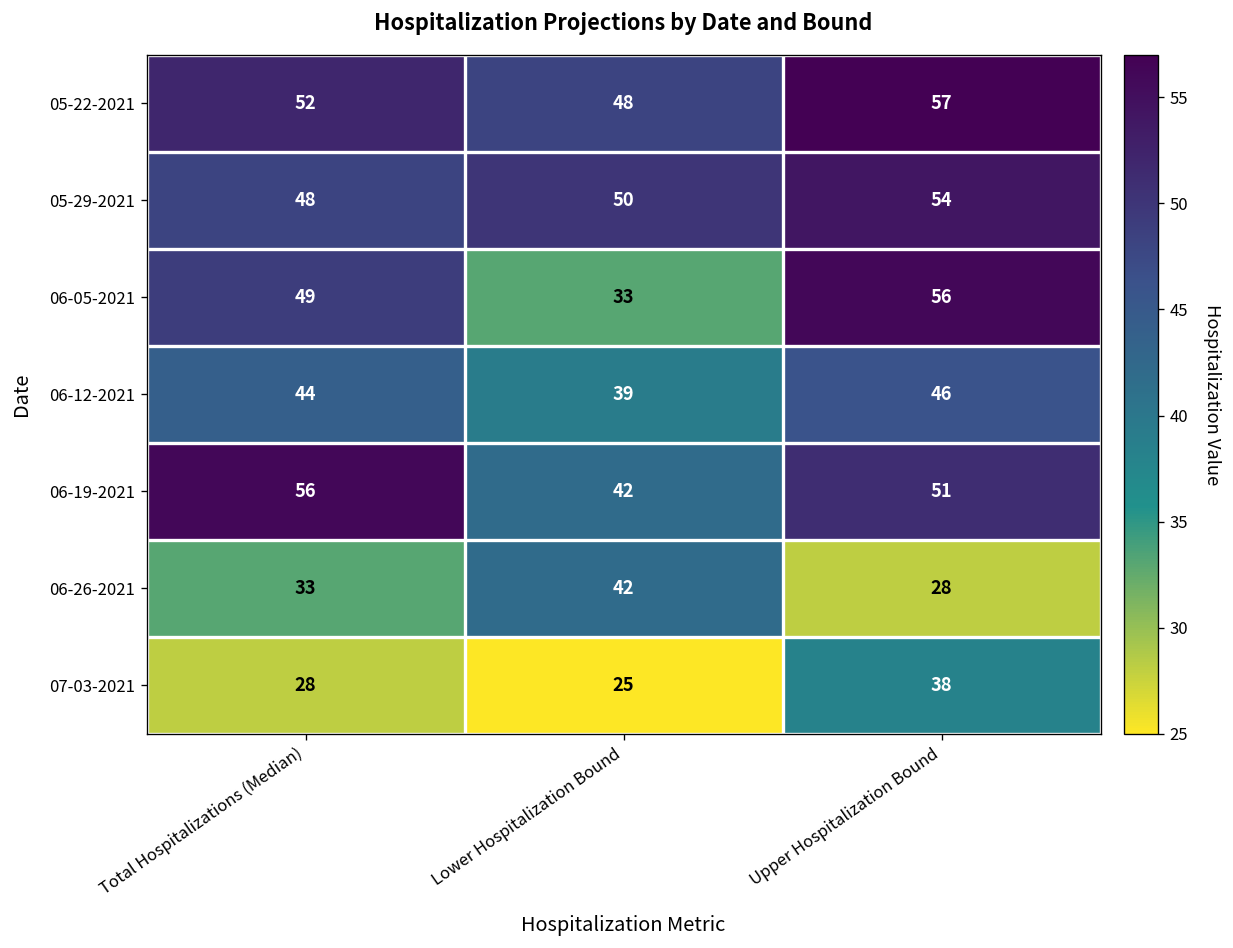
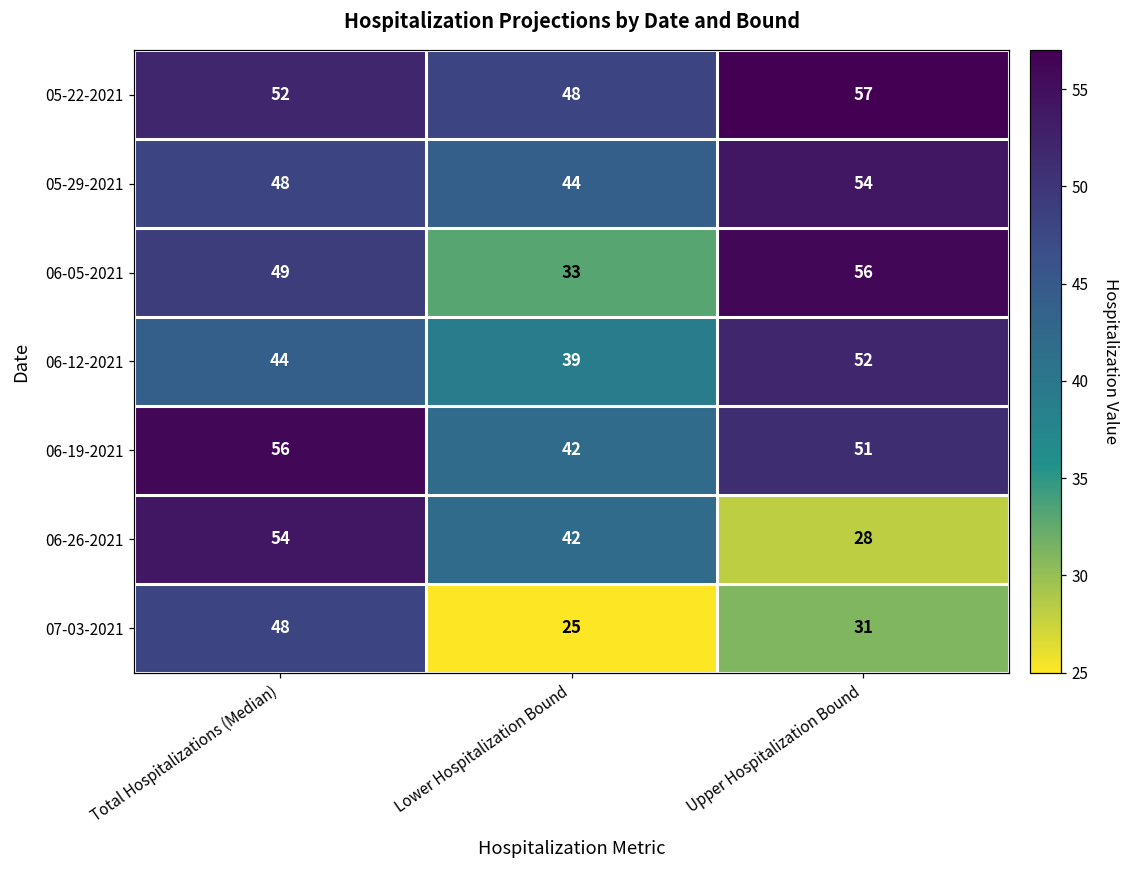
05-29-2021, Lower Hospitalization Bound: 50 -> 44
06-12-2021, Upper Hospitalization Bound: 46 -> 52
06-26-2021, Total Hospitalizations (Median): 33 -> 54
07-03-2021, Total Hospitalizations (Median): 28 -> 48
07-03-2021, Upper Hospitalization Bound: 38 -> 31
